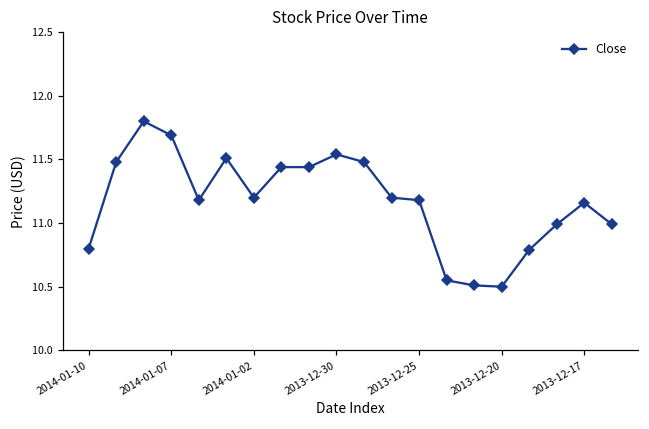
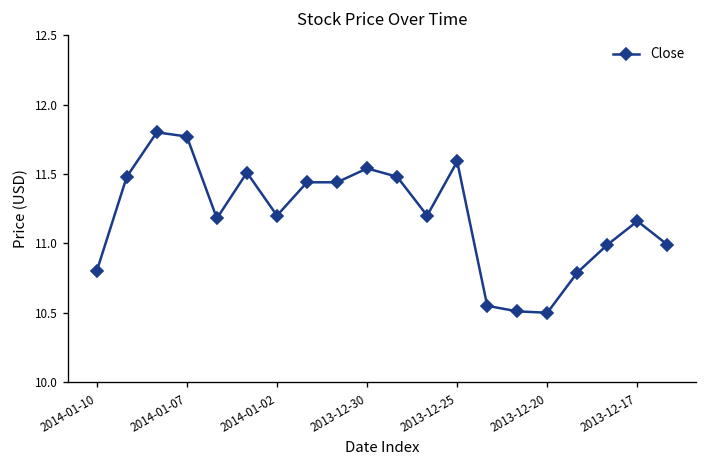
2014-01-07: 11.69 -> 11.77
2013-12-25: 11.18 -> 11.59
